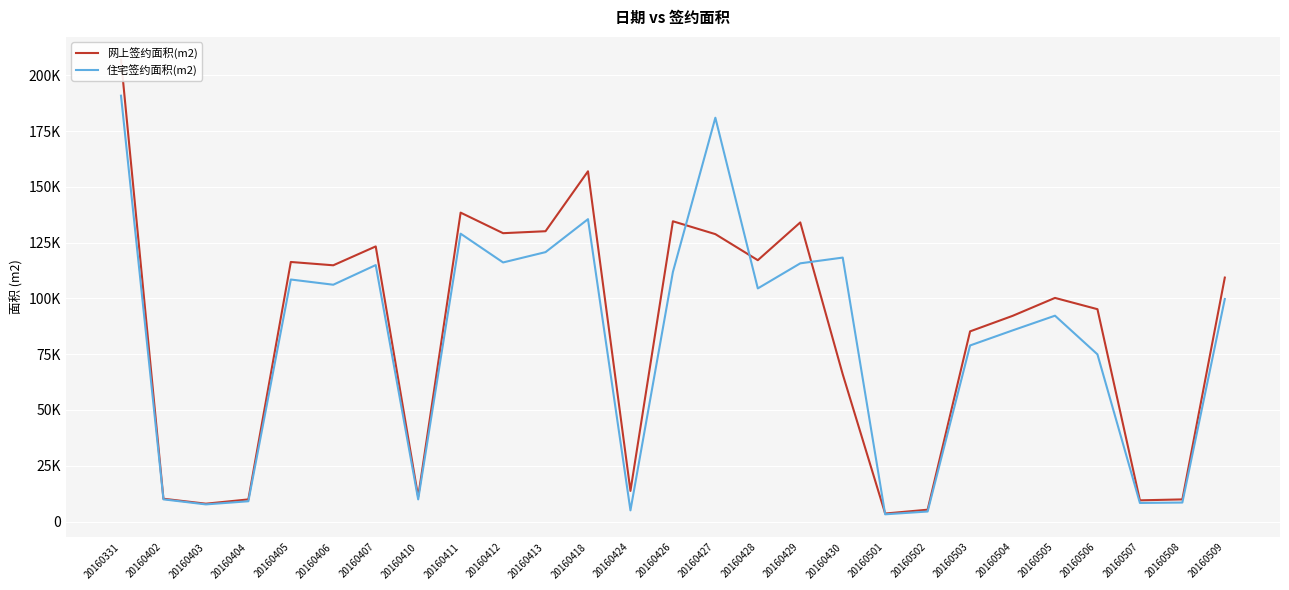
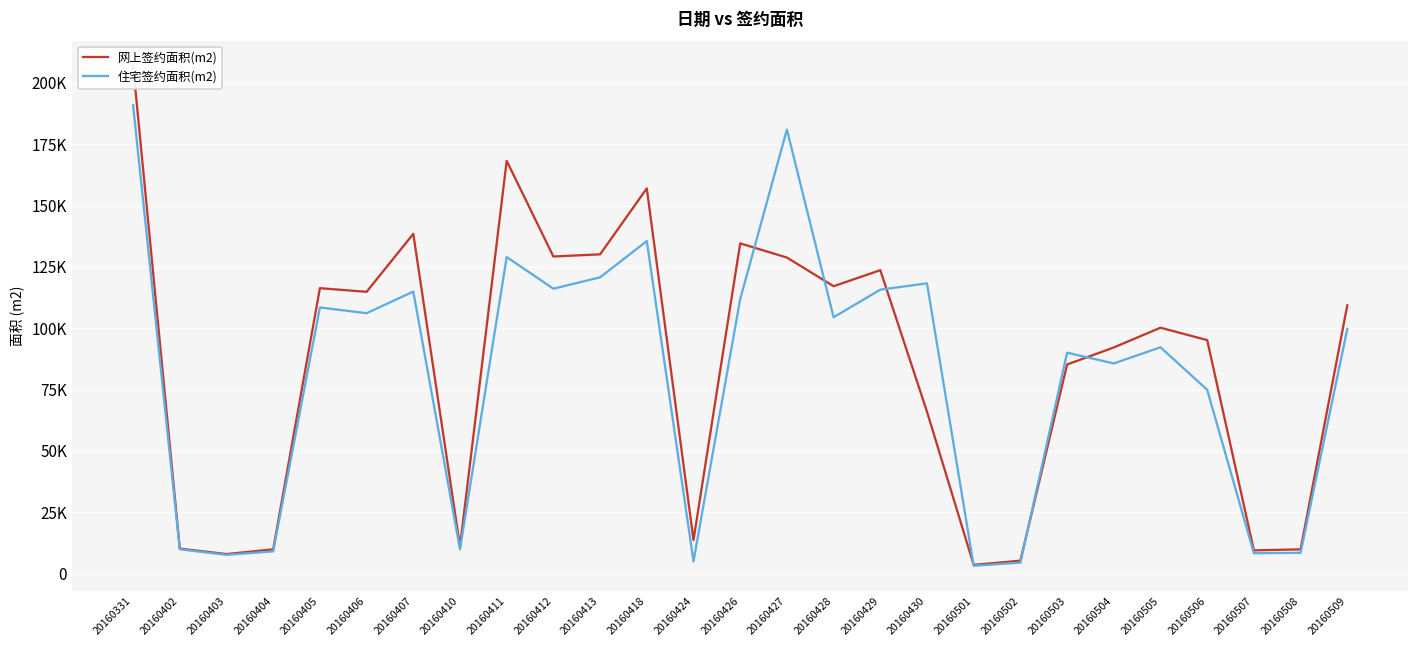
网上签约面积(m2), 20160407: 123000 -> 138000
网上签约面积(m2), 20160411: 138000 -> 168000
网上签约面积(m2), 20160429: 134000 -> 124000
住宅签约面积(m2), 20160503: 79000 -> 90000
